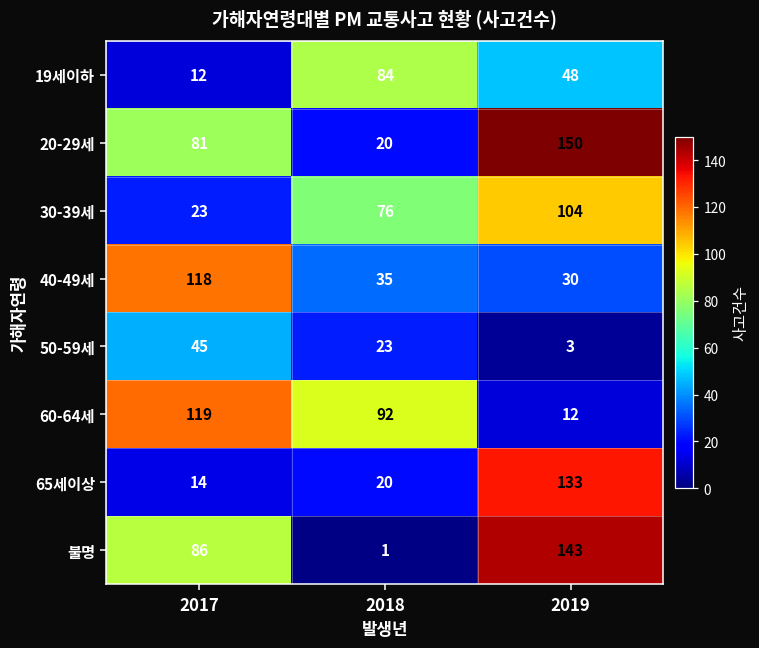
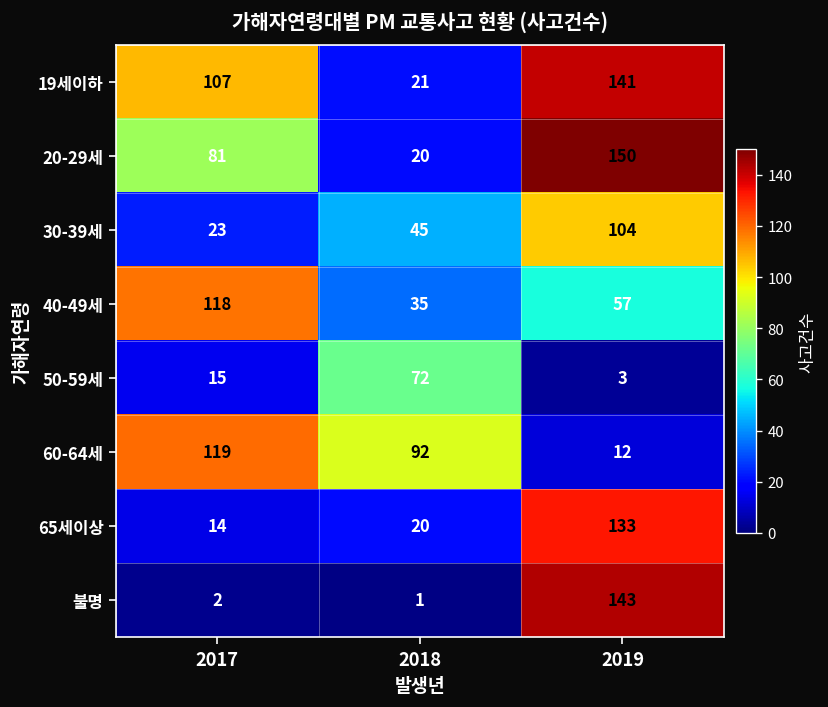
19세이하, 2017: 12 -> 107
19세이하, 2018: 84 -> 21
19세이하, 2019: 48 -> 141
30-39세, 2018: 76 -> 45
40-49세, 2019: 30 -> 57
50-59세, 2017: 45 -> 15
50-59세, 2018: 23 -> 72
불명, 2017: 86 -> 2
